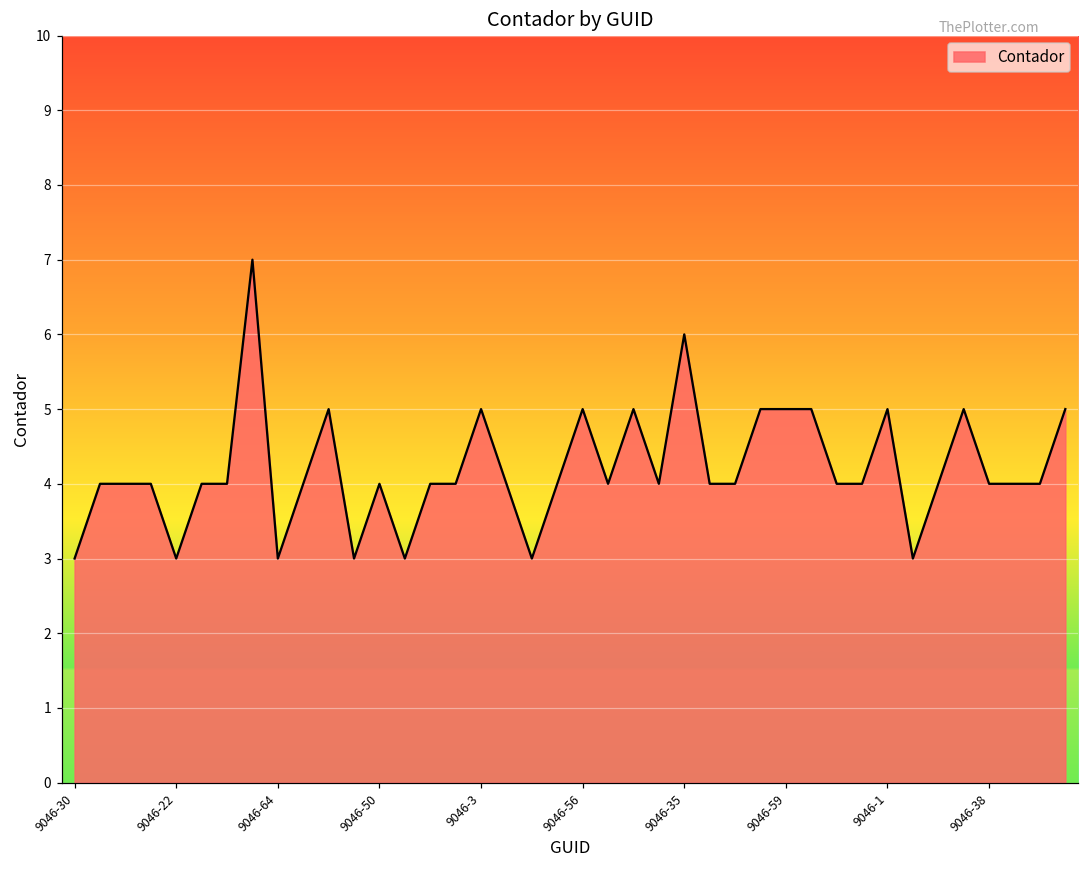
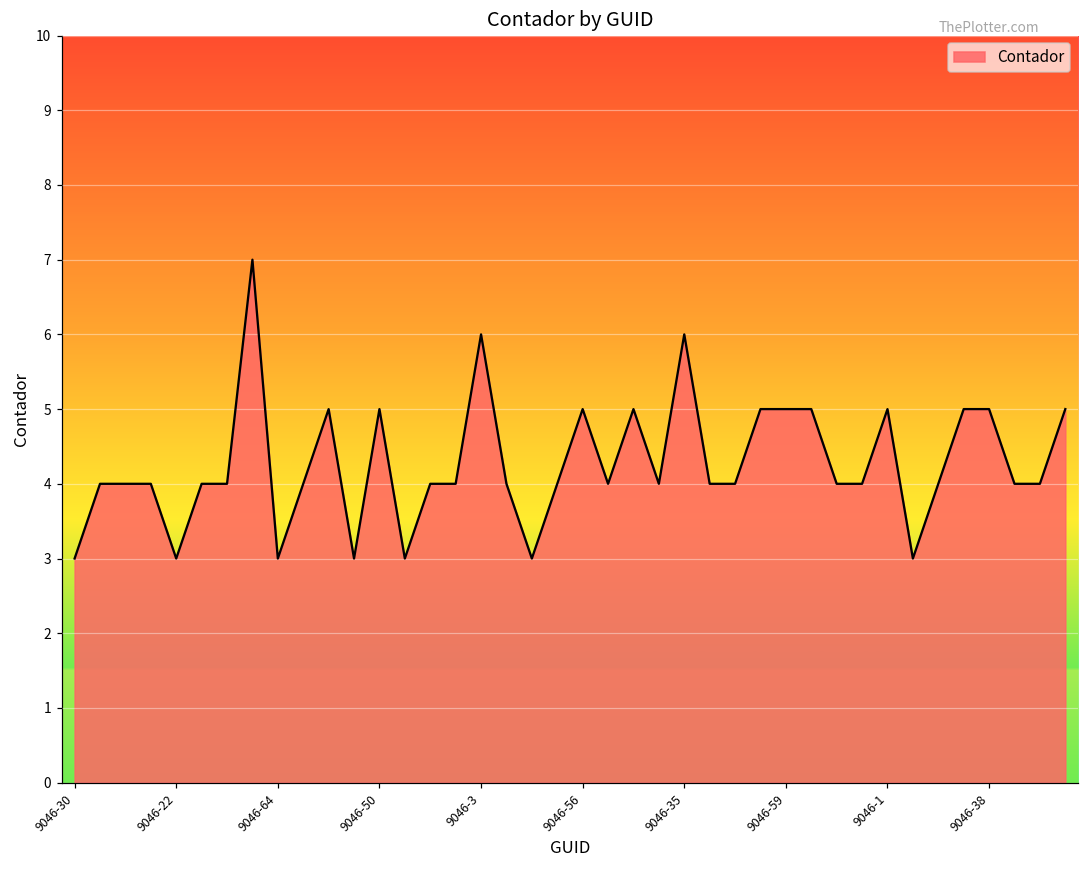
9046-50: 4 -> 5
9046-3: 5 -> 6
9046-38: 4 -> 5
